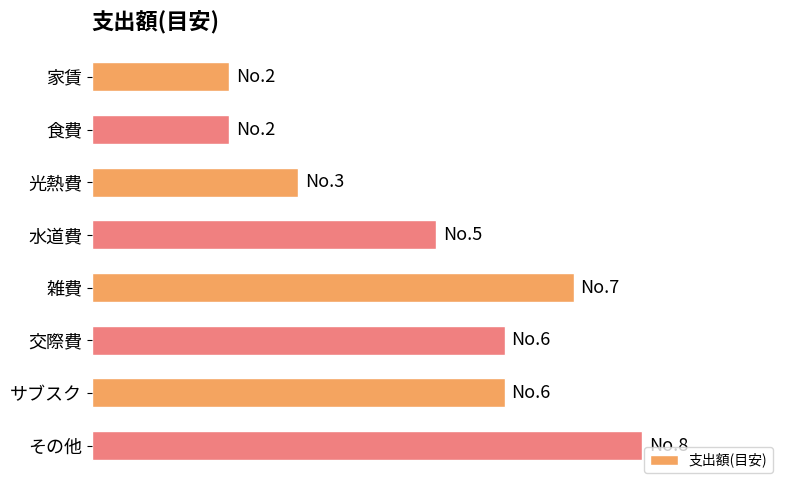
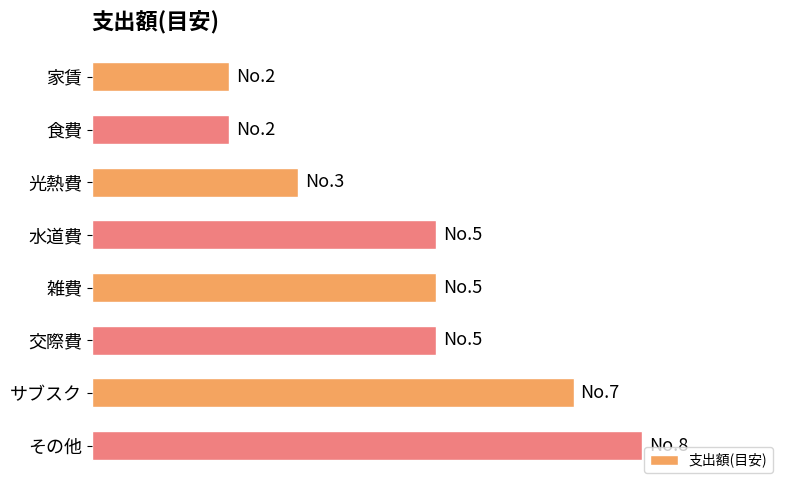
雑費: 7 -> 5
交際費: 6 -> 5
サブスク: 6 -> 7
